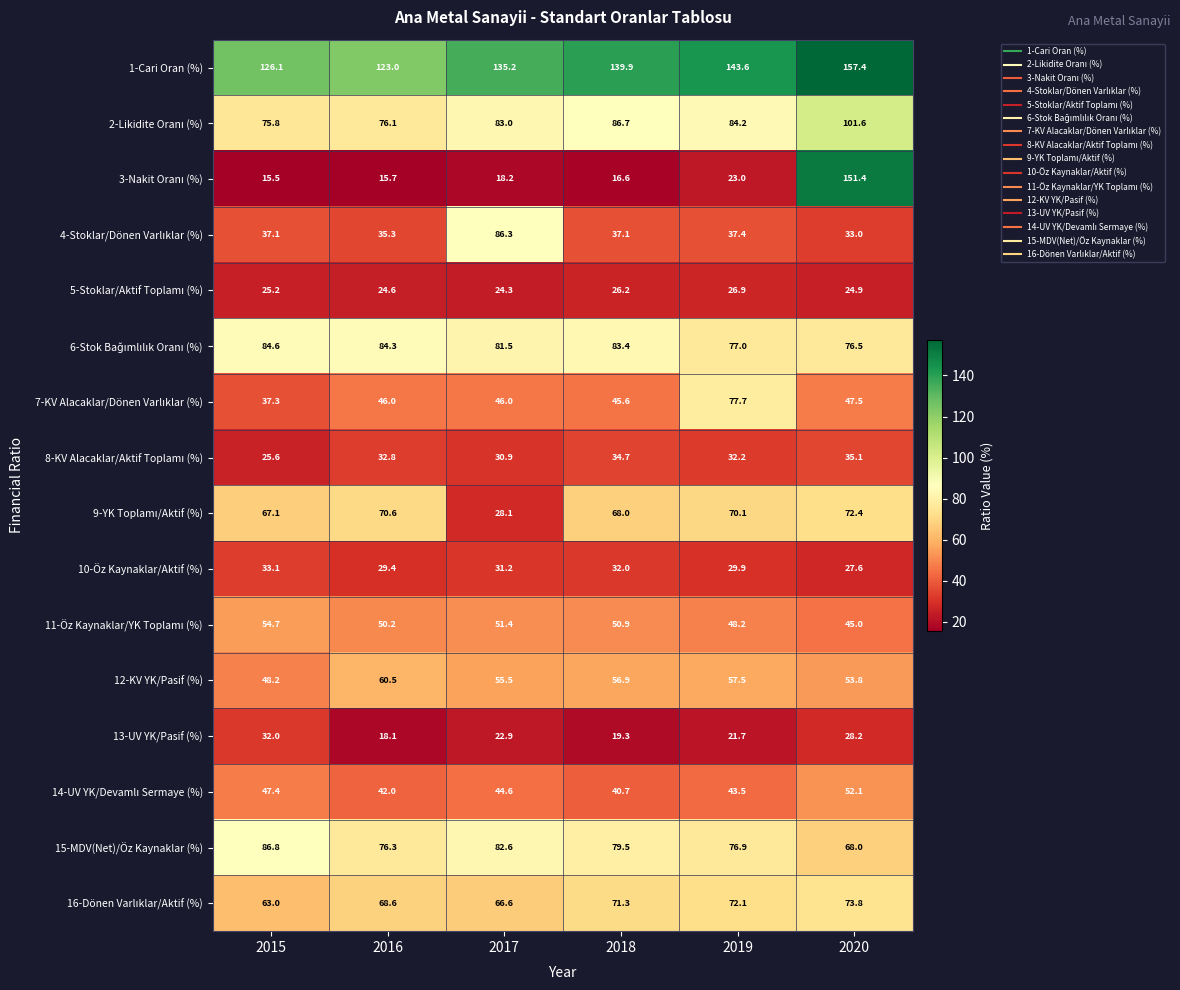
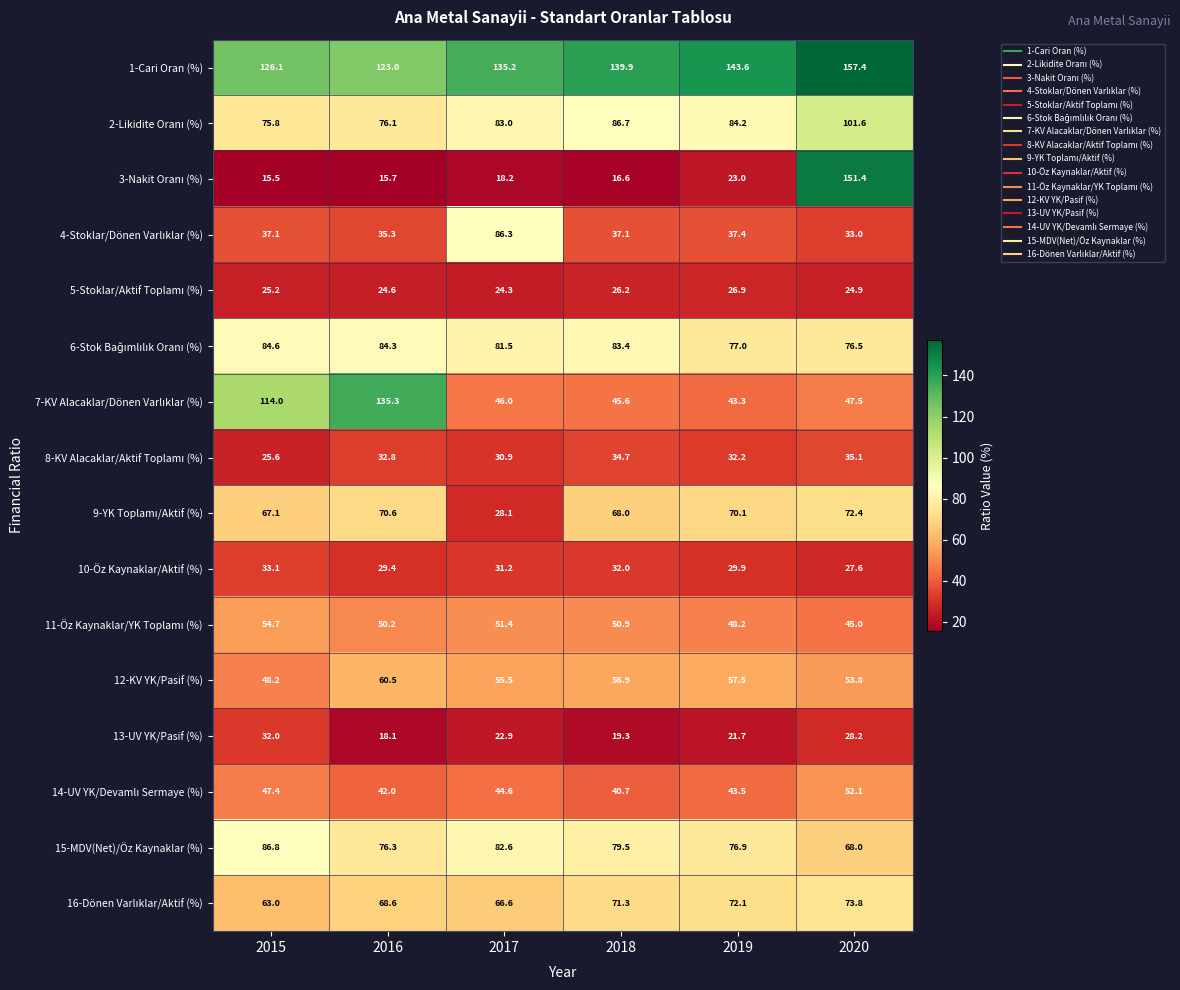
7-KV Alacaklar/Dönen Varlıklar (%), 2015: 37.3 -> 114.0
7-KV Alacaklar/Dönen Varlıklar (%), 2016: 46.0 -> 135.3
7-KV Alacaklar/Dönen Varlıklar (%), 2019: 77.7 -> 43.3
